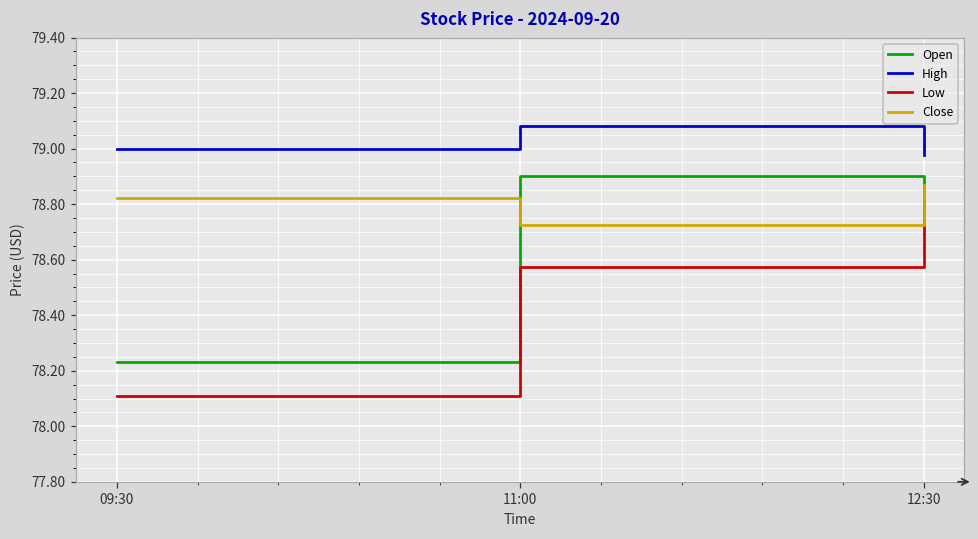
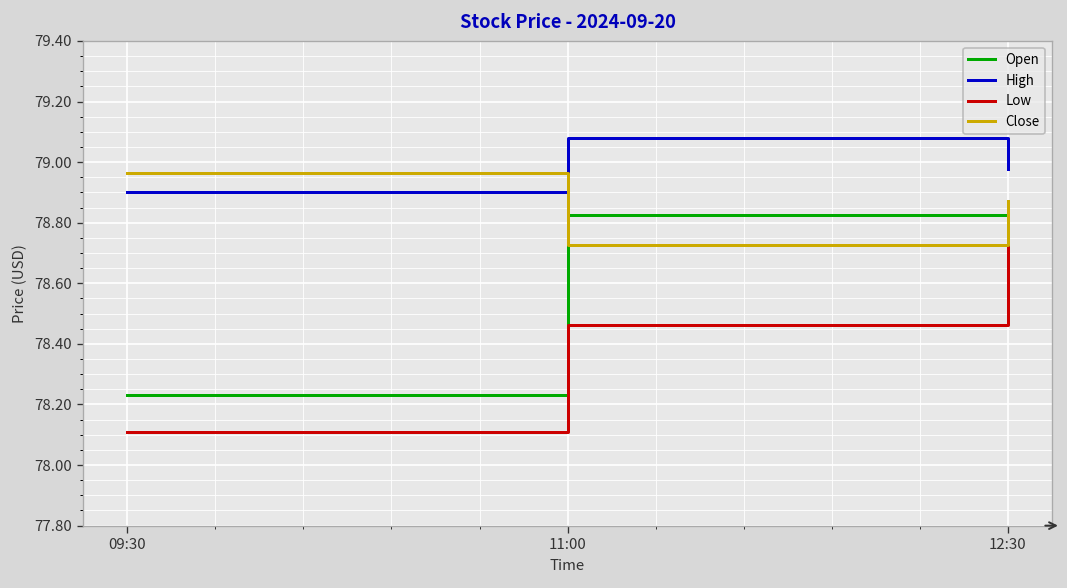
High, 09:30: 79.0 -> 78.9
Close, 09:30: 78.82 -> 78.96
Open, 11:00: 78.90 -> 78.82
Low, 11:00: 78.57 -> 78.46
